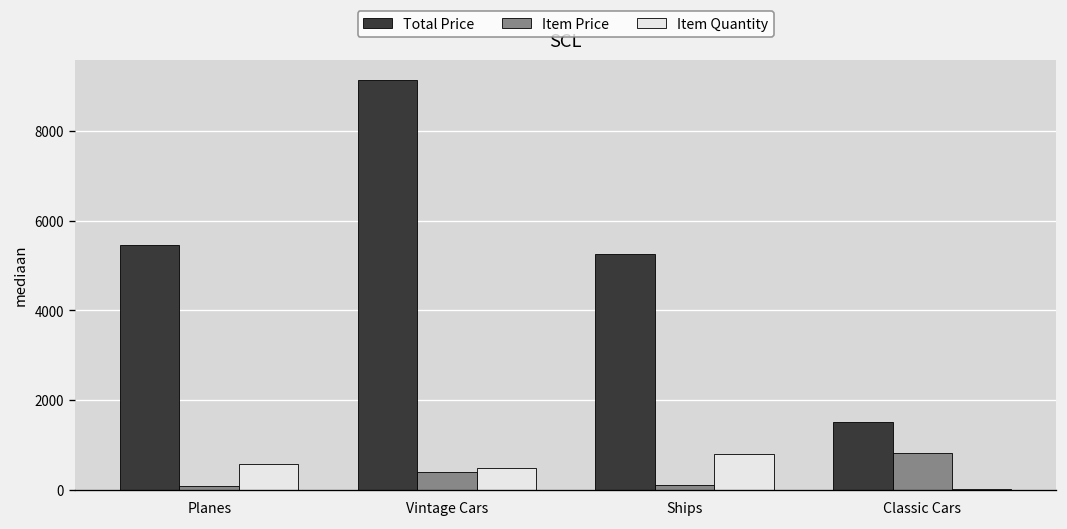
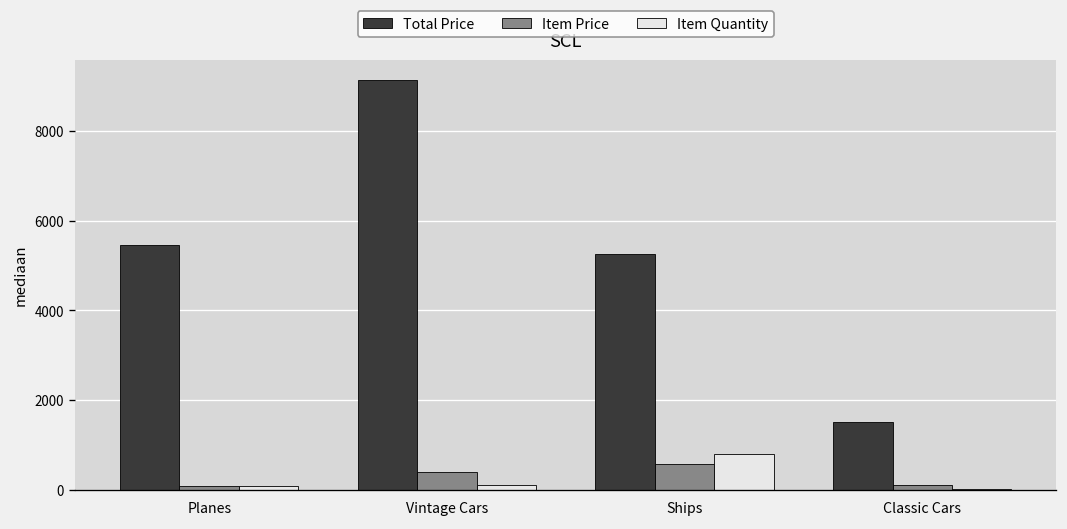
Item Quantity, Planes: 600 -> 100
Item Quantity, Vintage Cars: 500 -> 100
Item Price, Ships: 100 -> 600
Item Price, Classic Cars: 800 -> 100
